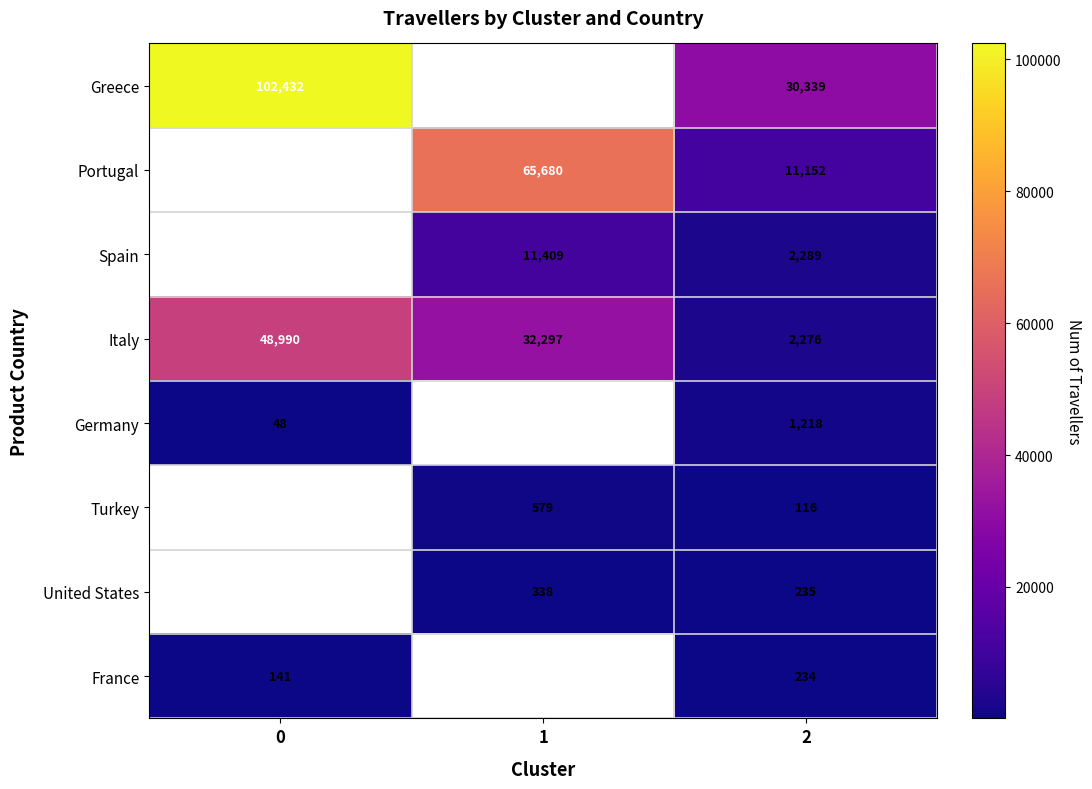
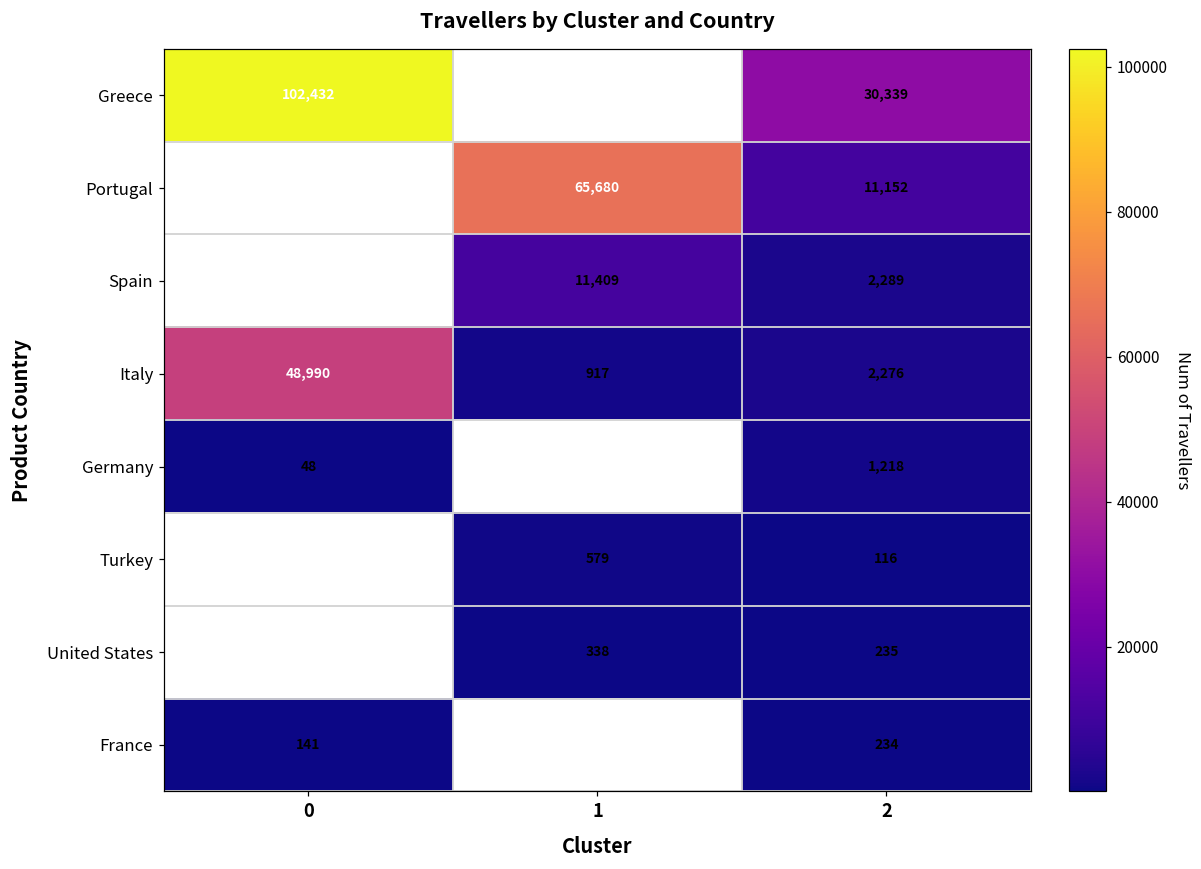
Italy, 1: 32,297 -> 917
